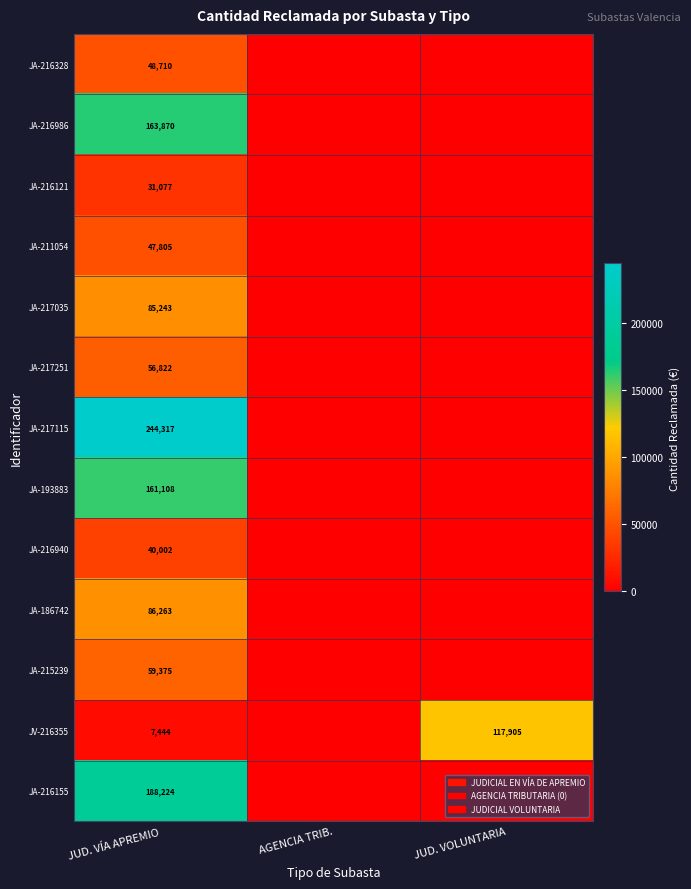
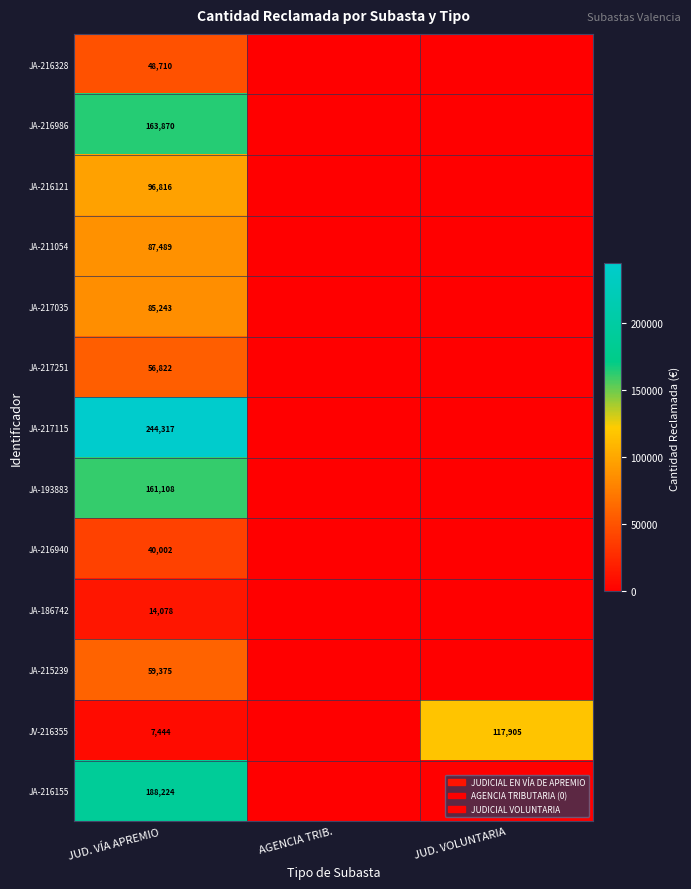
JA-216121, JUD. VÍA APREMIO: 31,077 -> 96,816
JA-211054, JUD. VÍA APREMIO: 47,805 -> 87,489
JA-186742, JUD. VÍA APREMIO: 86,263 -> 14,078
